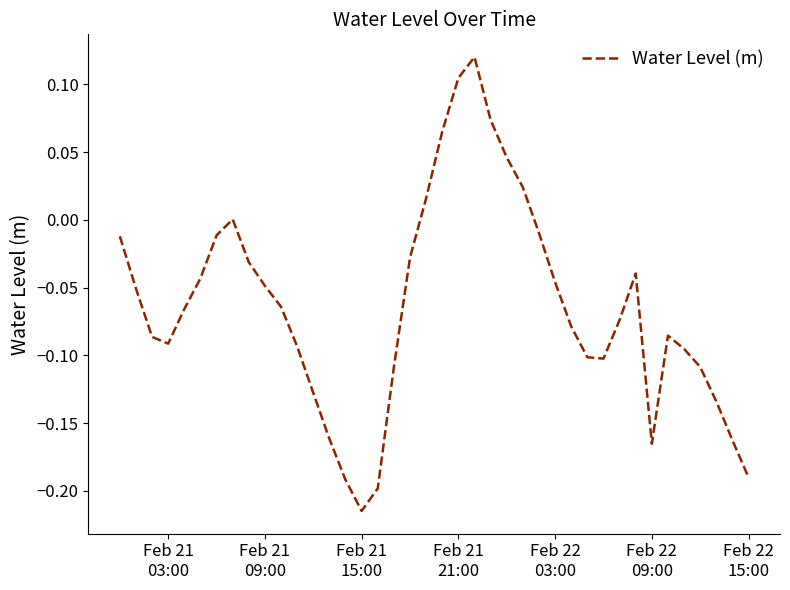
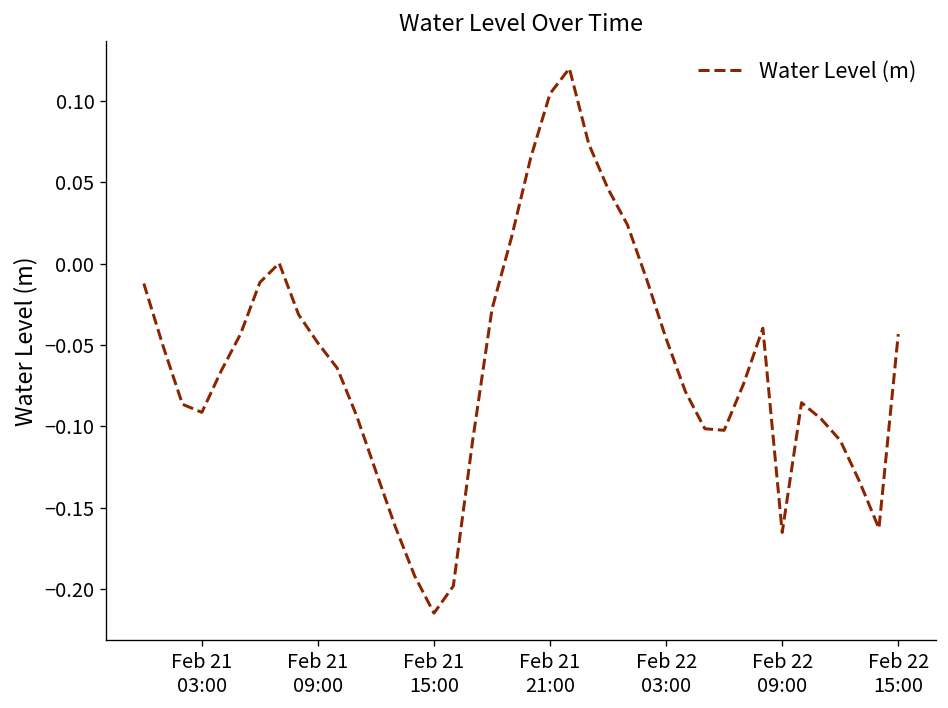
Feb 22 15:00: -0.190 -> -0.043
